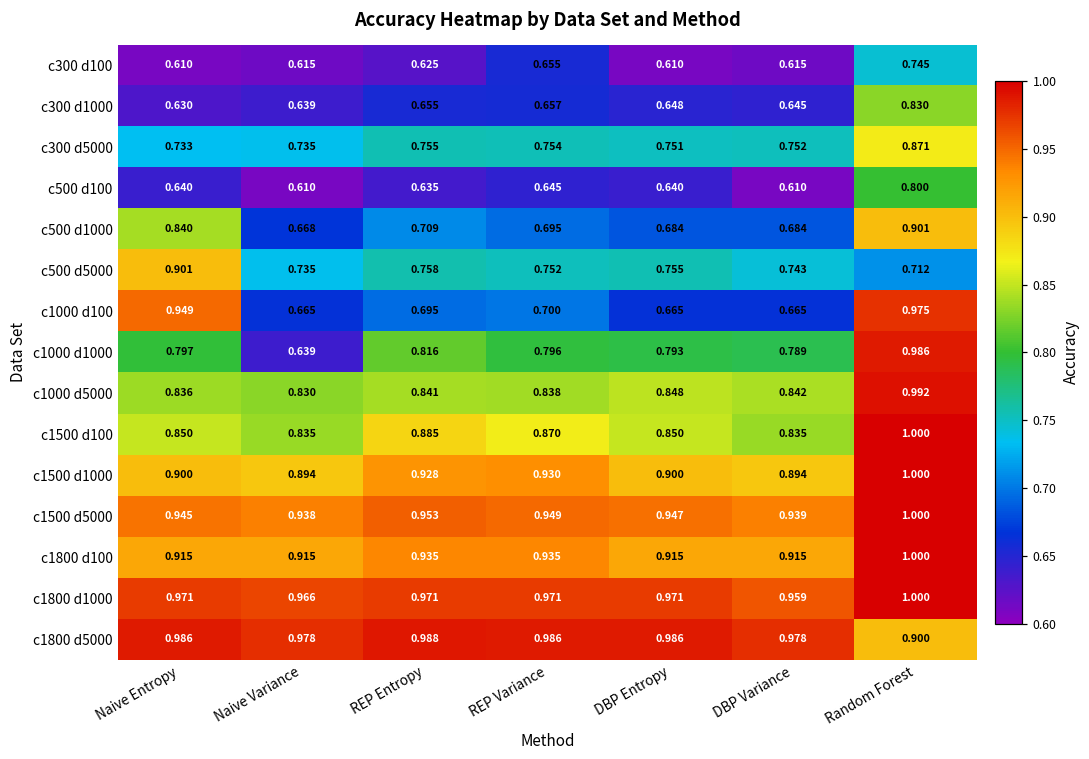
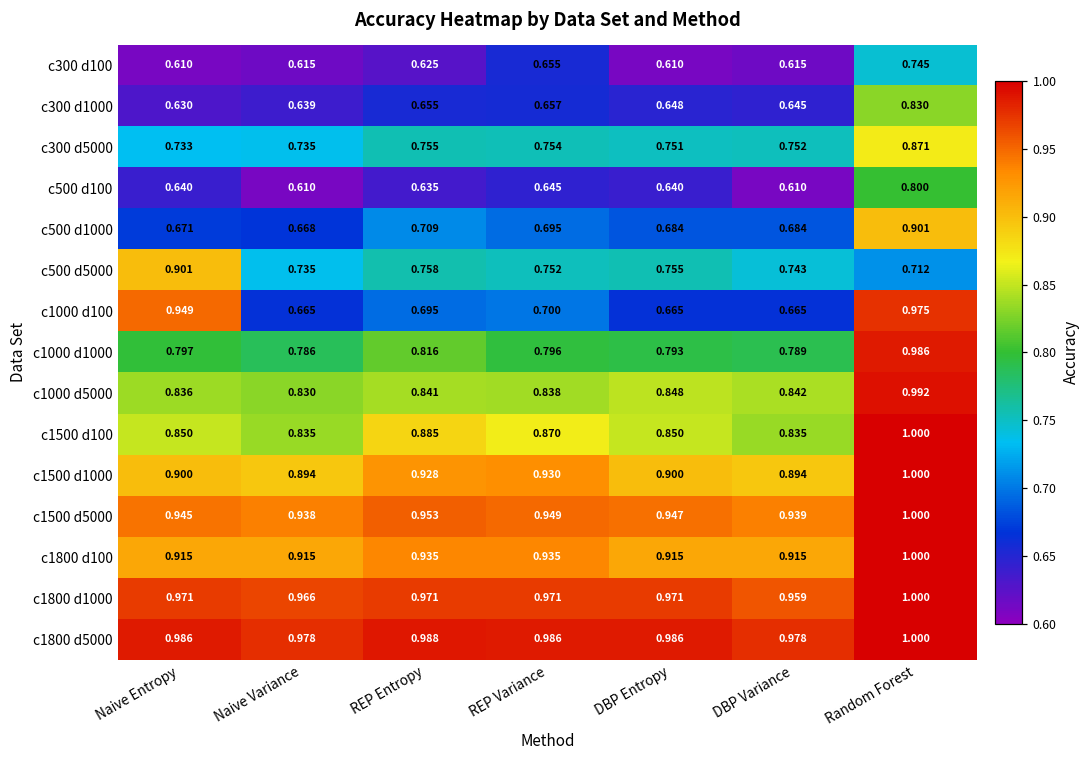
c500 d1000, Naive Entropy: 0.840 -> 0.671
c1000 d1000, Naive Variance: 0.639 -> 0.786
c1800 d5000, Random Forest: 0.900 -> 1.000
